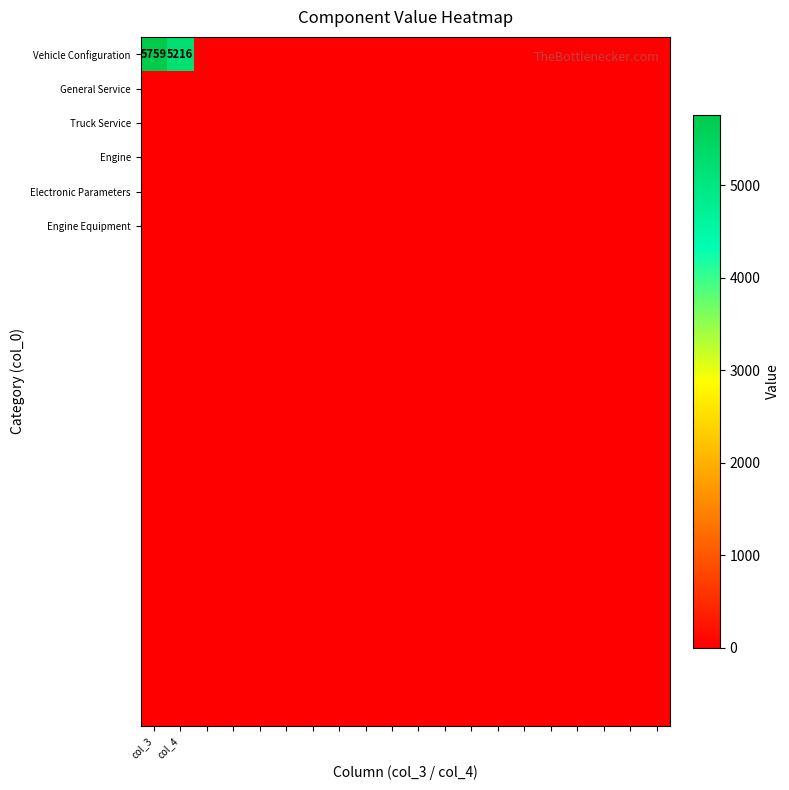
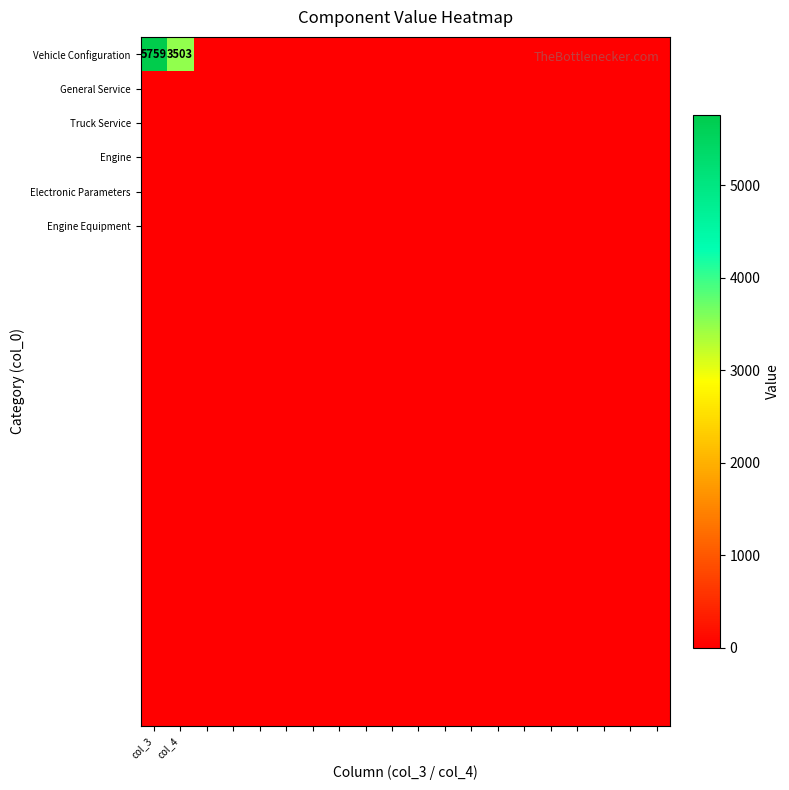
Vehicle Configuration, col_4: 5216 -> 3503
